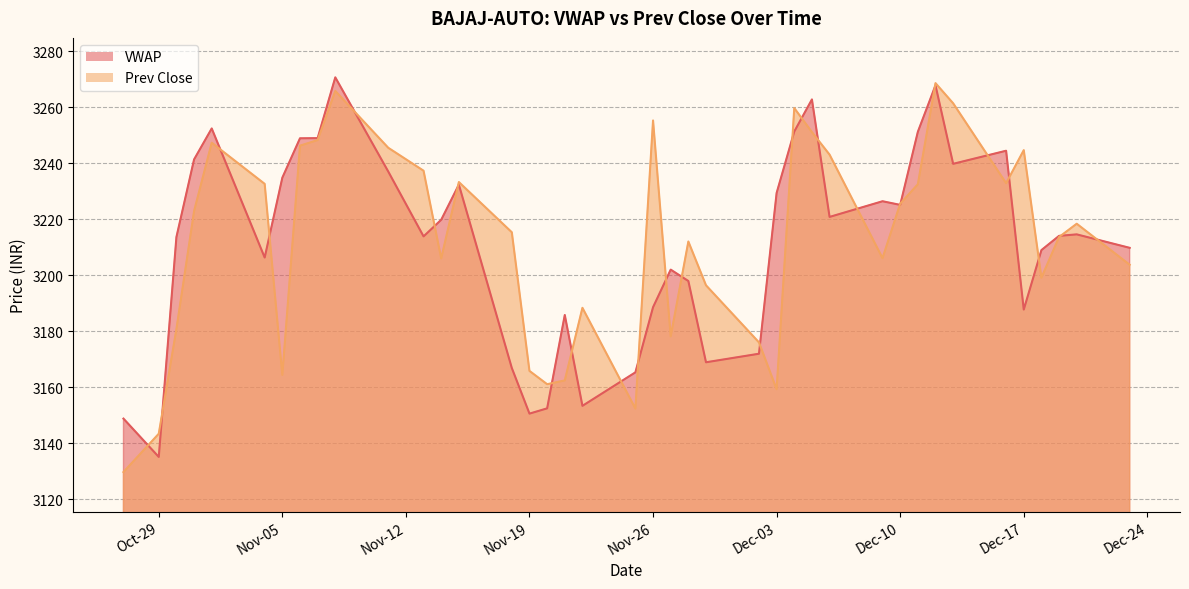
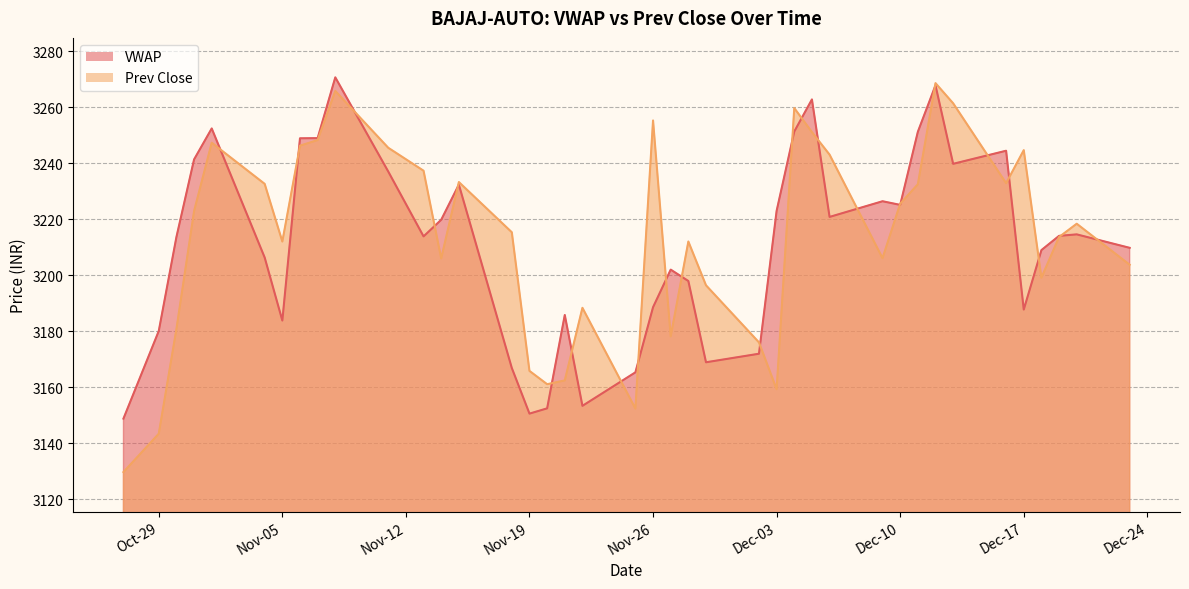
VWAP, Oct-29: 3135 -> 3180
VWAP, Nov-05: 3235 -> 3184
Prev Close, Nov-05: 3164 -> 3212
VWAP, Dec-03: 3229 -> 3223
